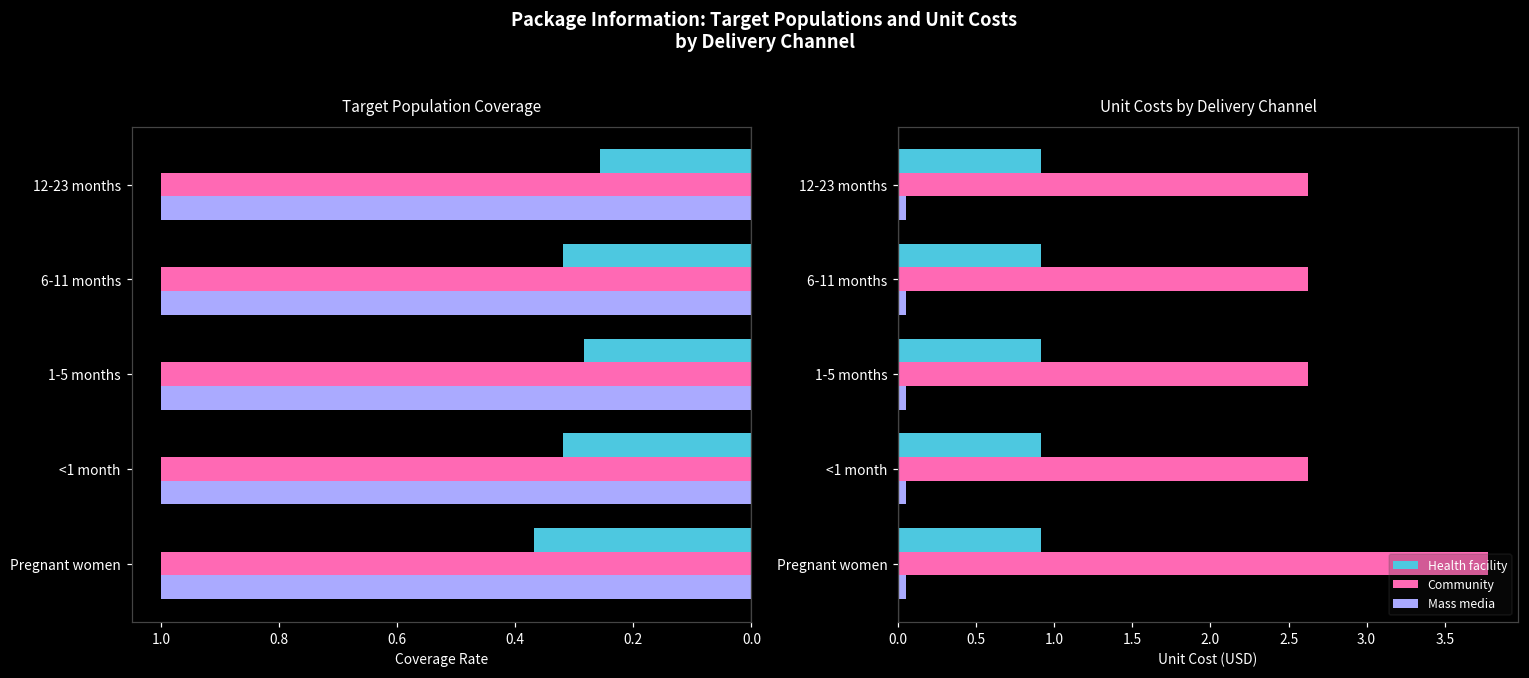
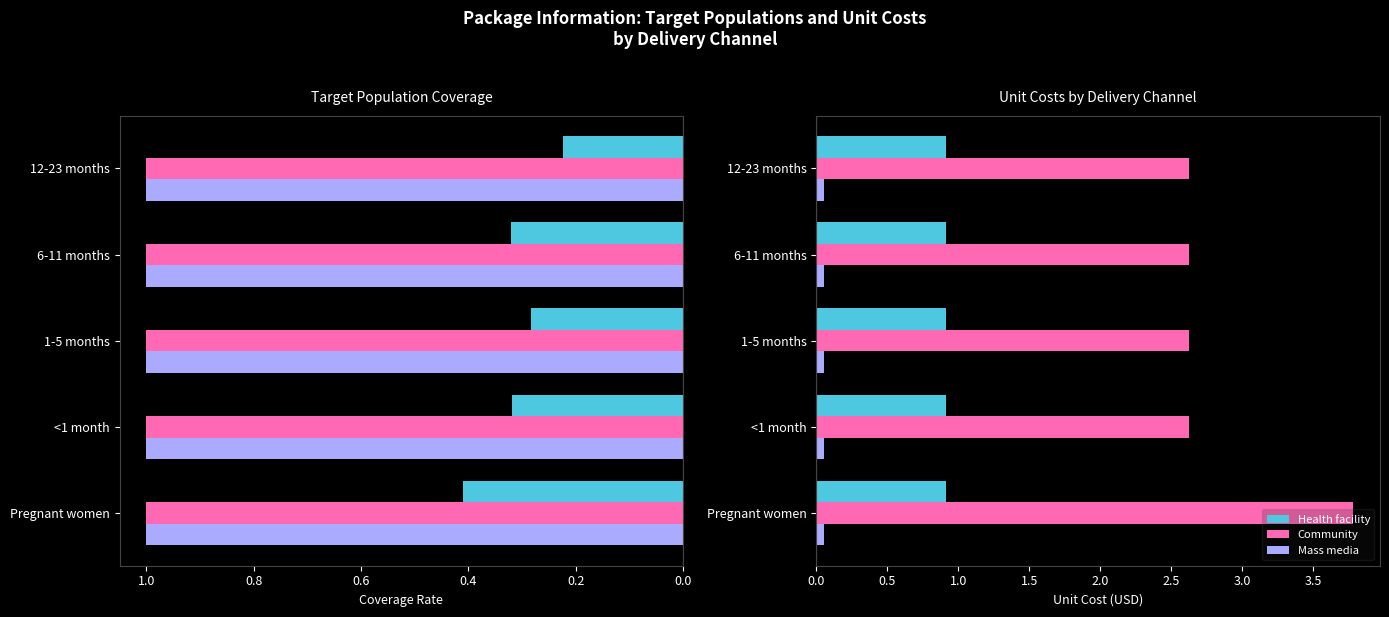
Target Population Coverage, Health facility, 12-23 months: 0.26 -> 0.22
Target Population Coverage, Health facility, Pregnant women: 0.37 -> 0.41
